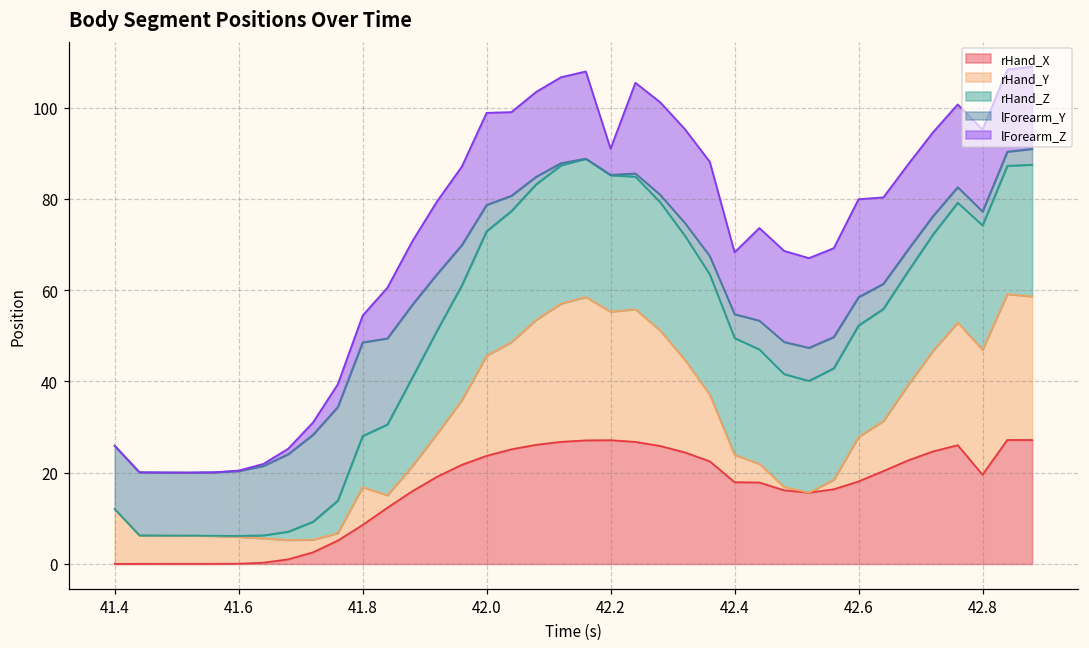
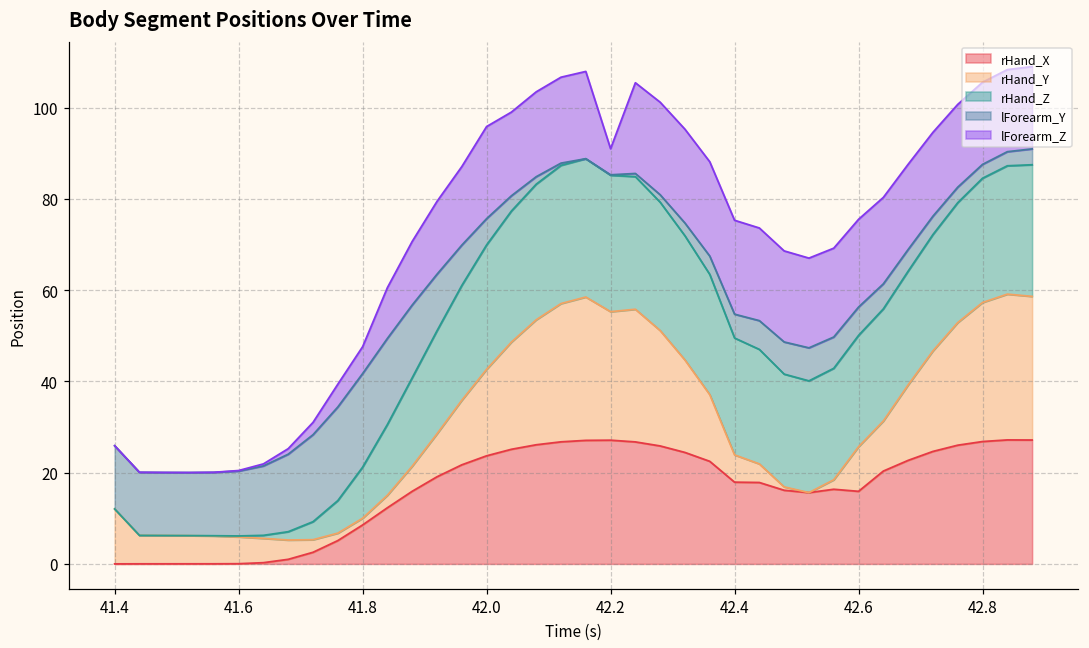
rHand_Y, 41.8: 8 -> 1
rHand_Y, 42.0: 22 -> 19
lForearm_Z, 42.4: 14 -> 21
rHand_X, 42.6: 18 -> 16
lForearm_Z, 42.6: 21 -> 19
rHand_X, 42.8: 20 -> 27
rHand_Y, 42.8: 27 -> 30
